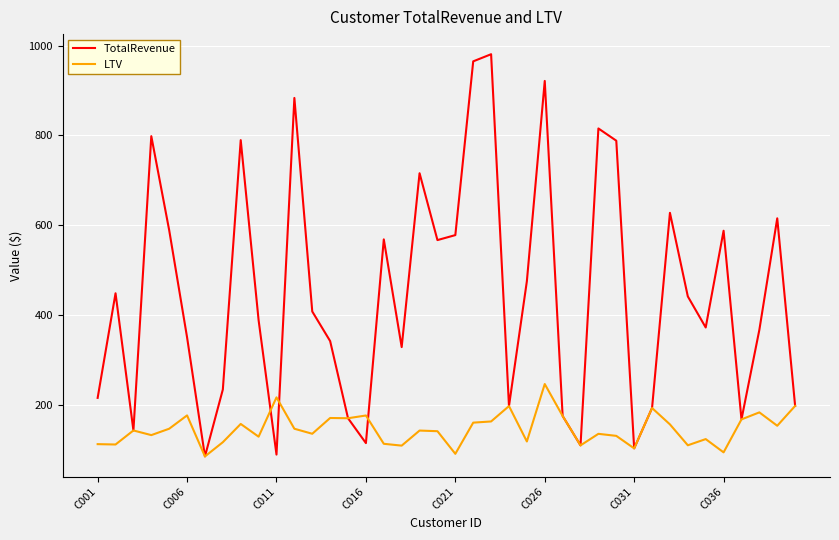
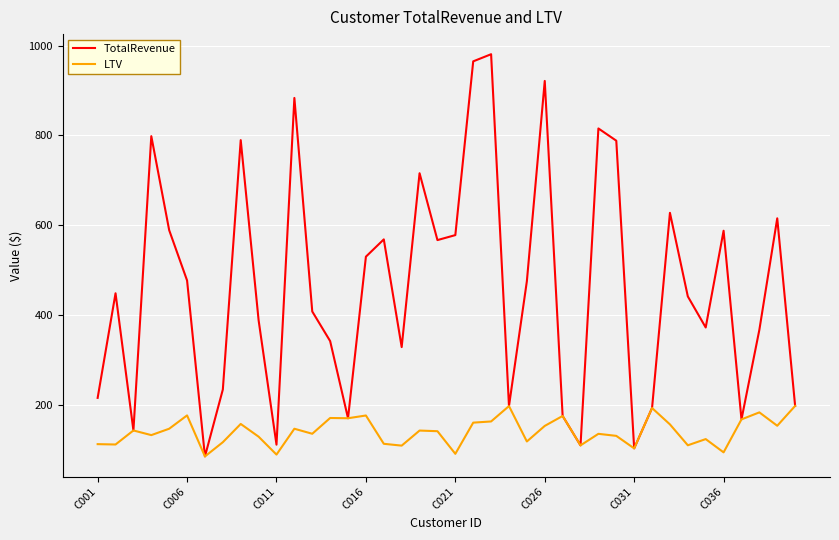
TotalRevenue, C006: 350 -> 480
TotalRevenue, C011: 90 -> 110
LTV, C011: 220 -> 90
TotalRevenue, C016: 120 -> 530
LTV, C026: 250 -> 150
